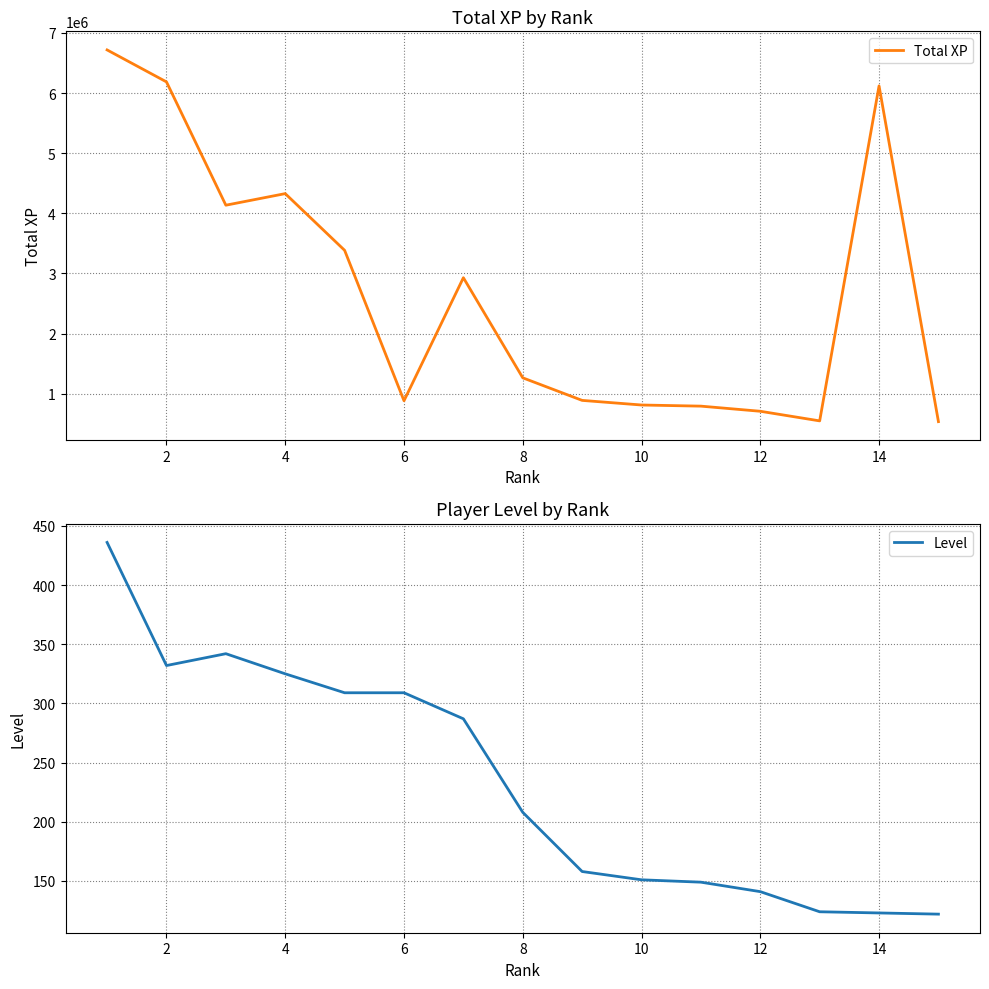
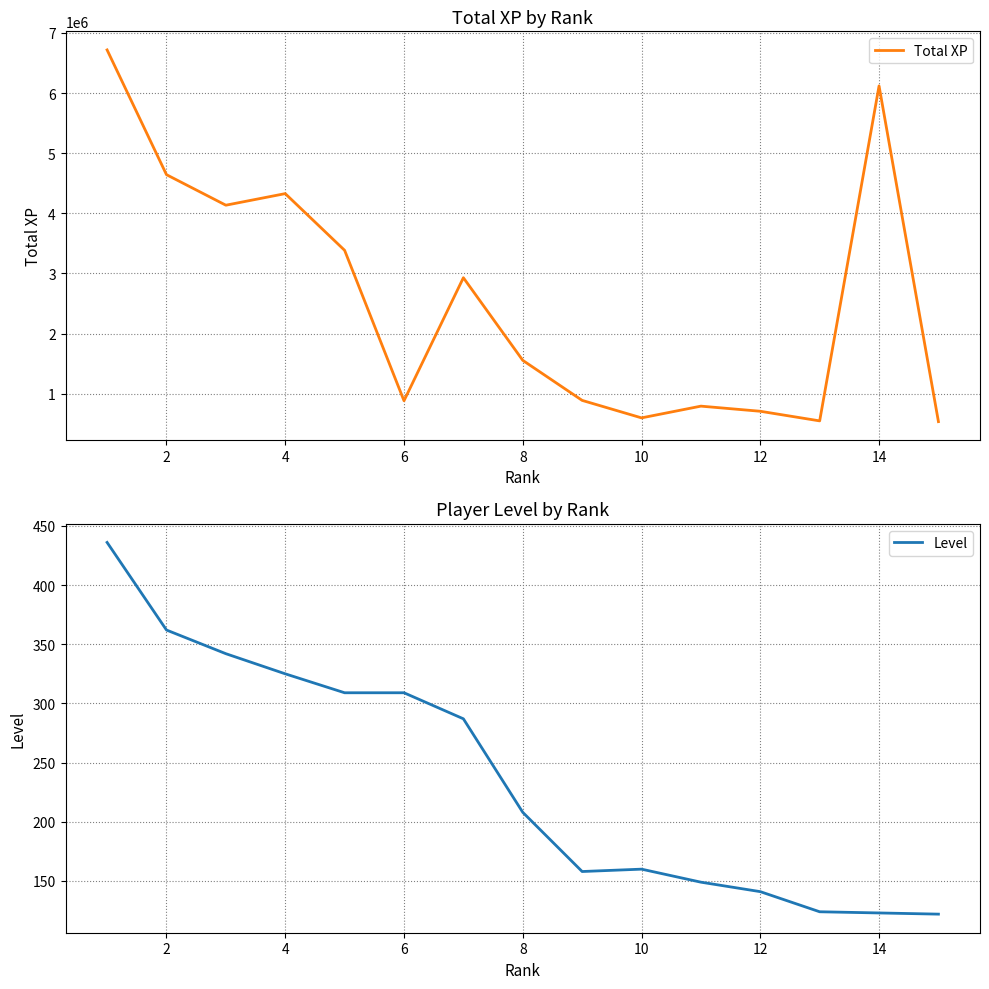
Total XP by Rank, 2: 6200000 -> 4600000
Total XP by Rank, 8: 1300000 -> 1600000
Total XP by Rank, 10: 800000 -> 600000
Player Level by Rank, 2: 332 -> 362
Player Level by Rank, 10: 151 -> 160
